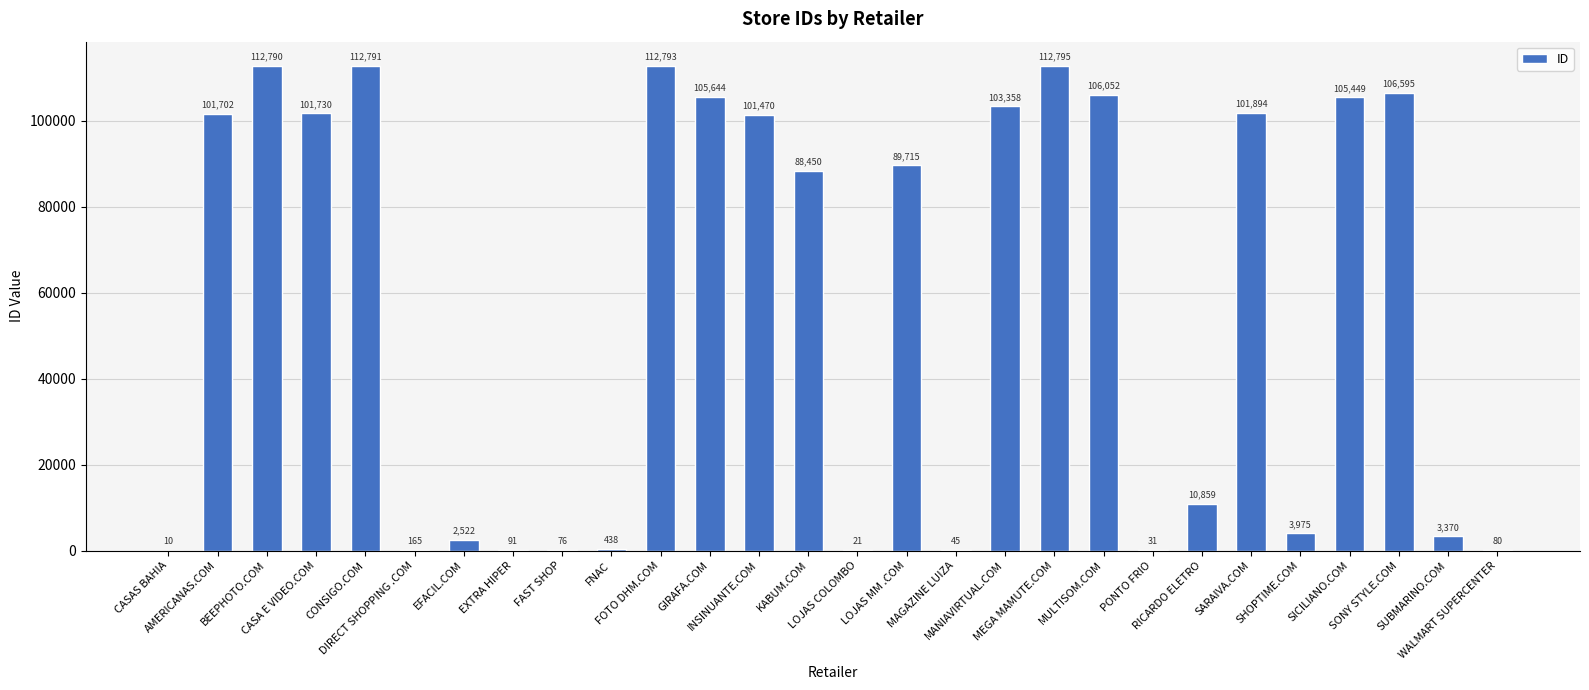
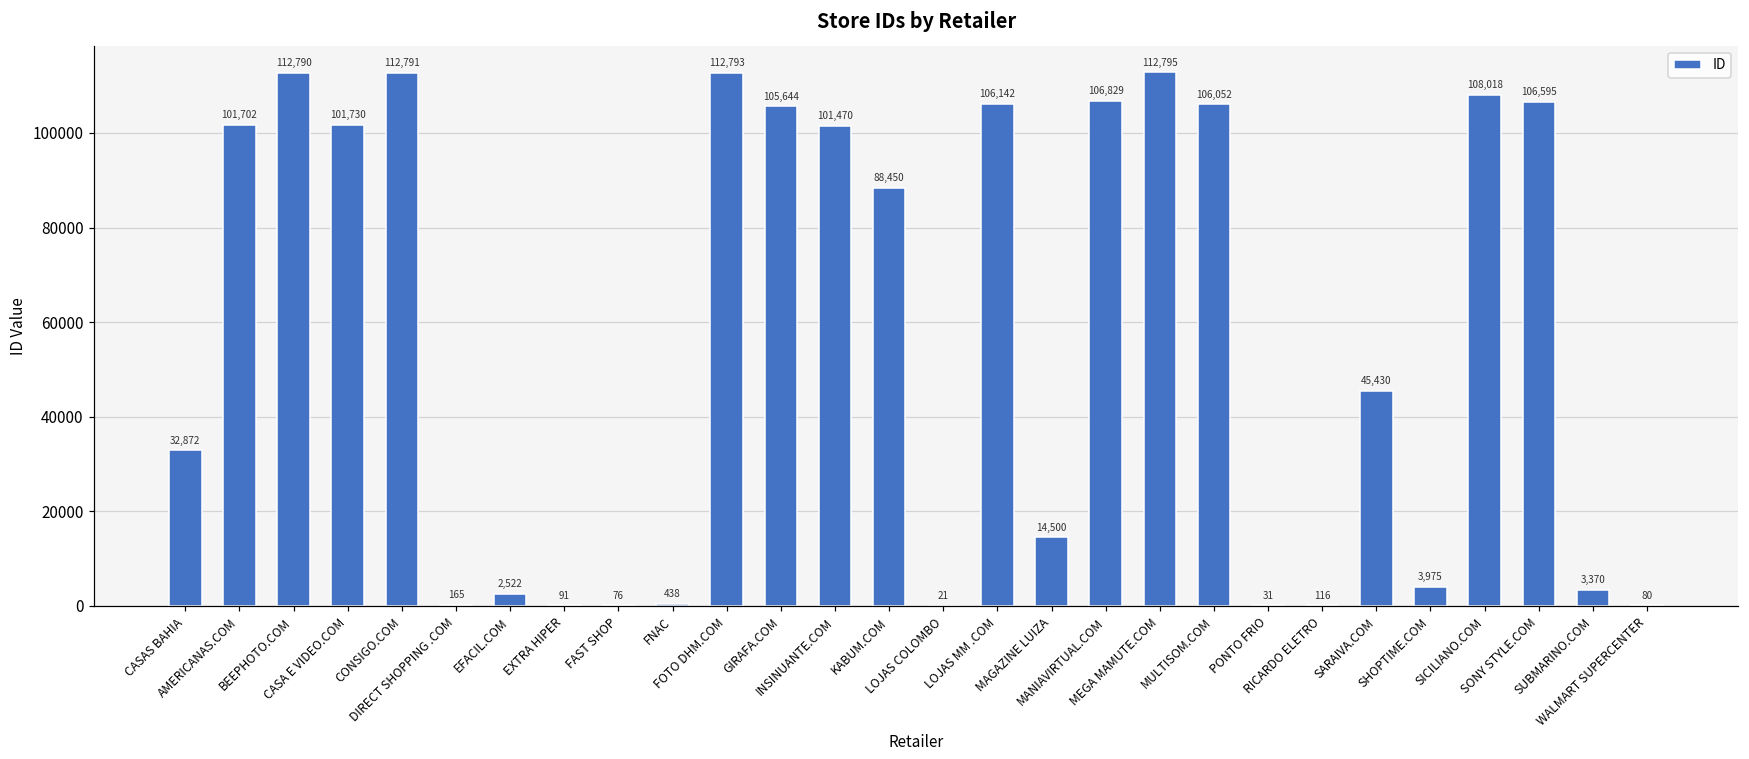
CASAS BAHIA: 10 -> 32,872
LOJAS MM .COM: 89,715 -> 106,142
MAGAZINE LUIZA: 45 -> 14,500
MANIAVIRTUAL.COM: 103,358 -> 106,829
RICARDO ELETRO: 10,859 -> 116
SARAIVA.COM: 101,894 -> 45,430
SICILIANO.COM: 105,449 -> 108,018
